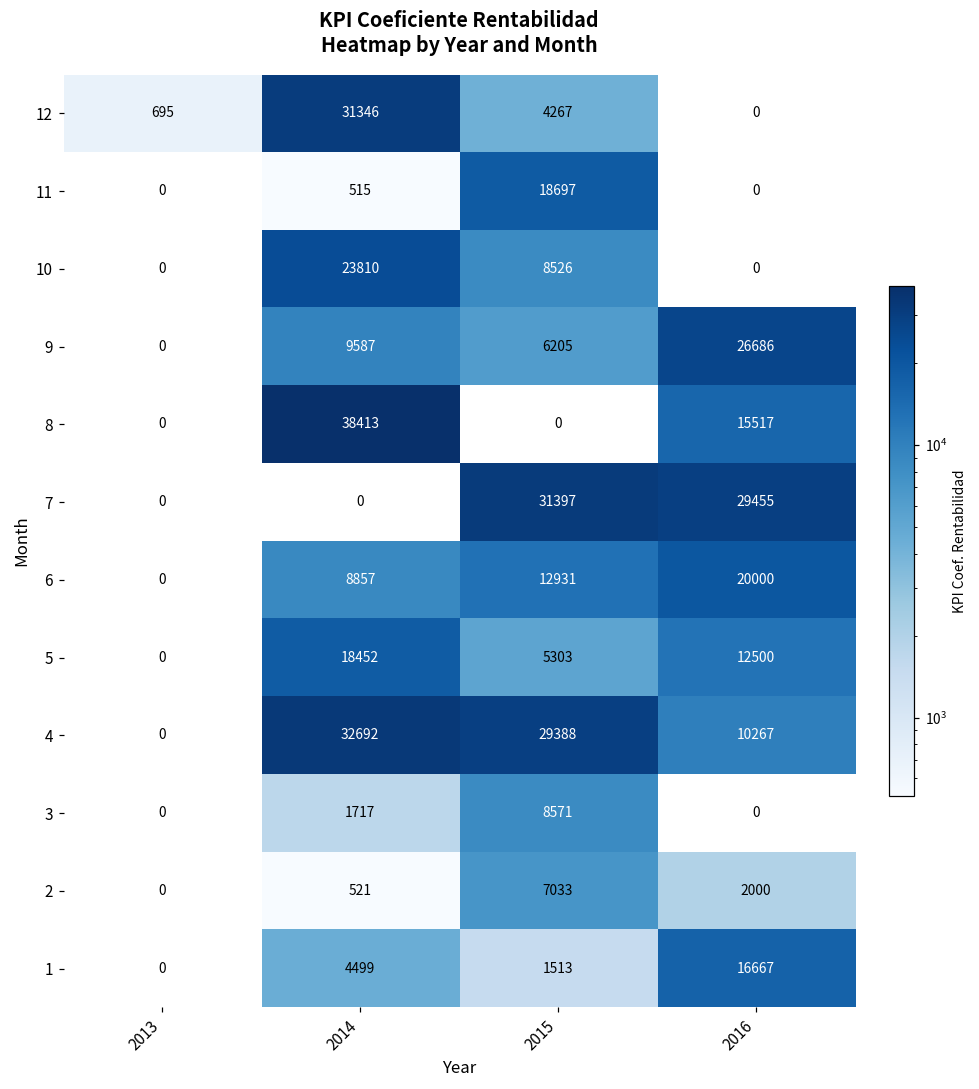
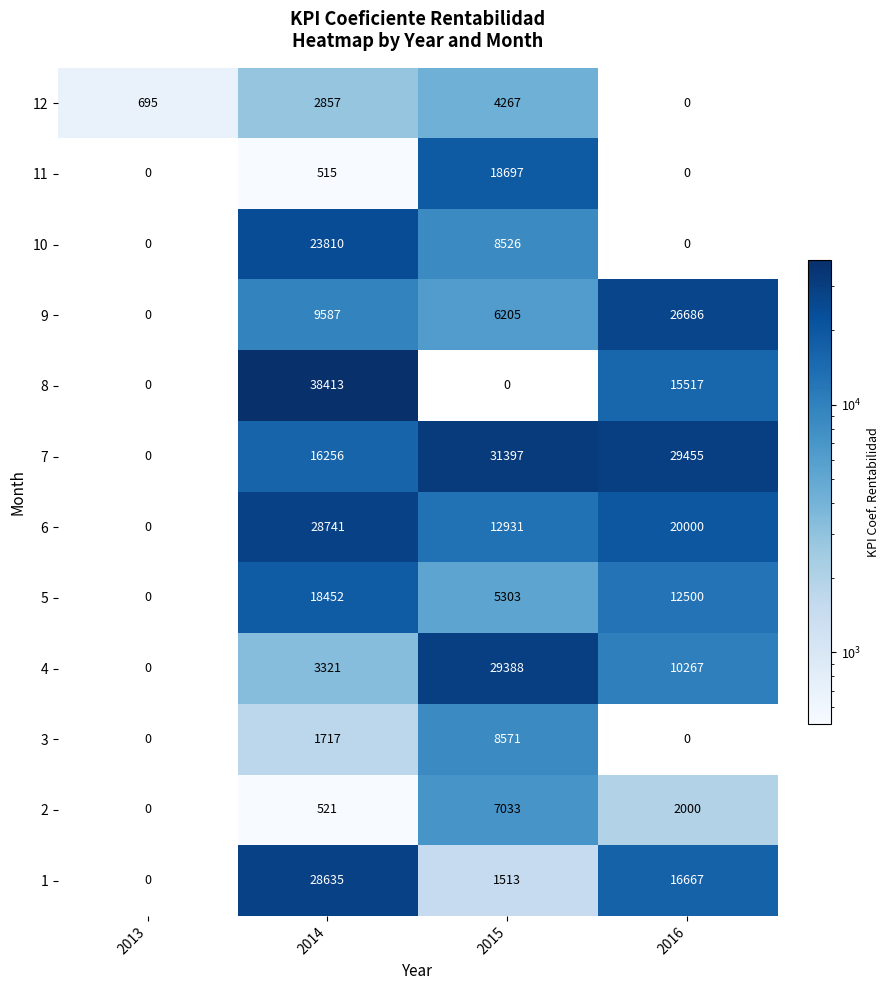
12, 2014: 31346 -> 2857
7, 2014: 0 -> 16256
6, 2014: 8857 -> 28741
4, 2014: 32692 -> 3321
1, 2014: 4499 -> 28635
